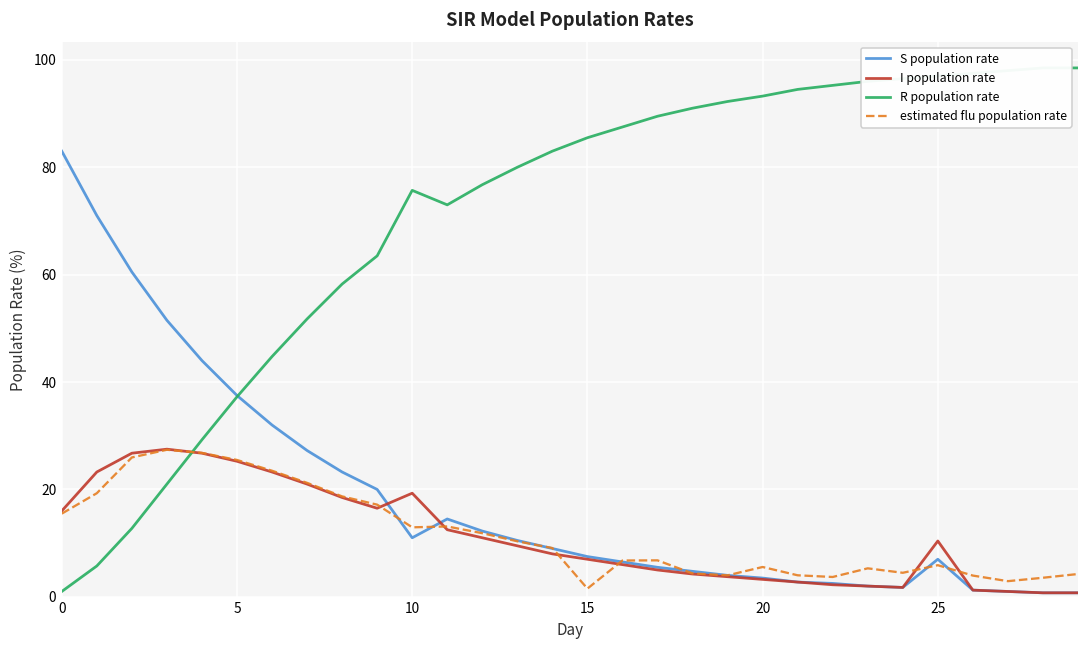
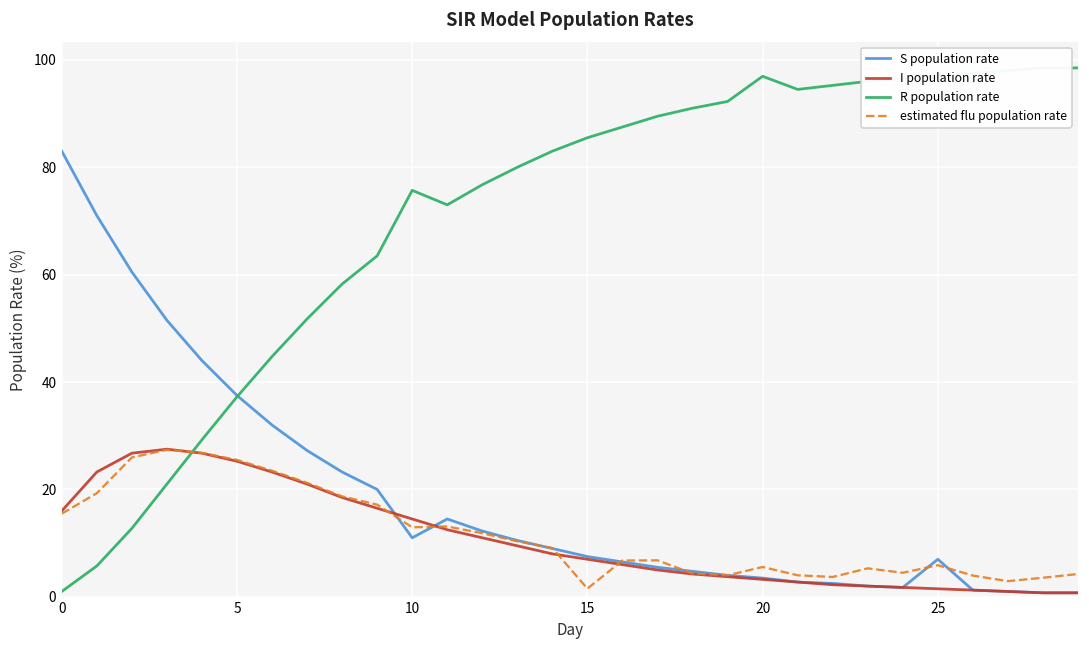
I population rate, 10: 19 -> 15
R population rate, 20: 93 -> 97
I population rate, 25: 10 -> 2
